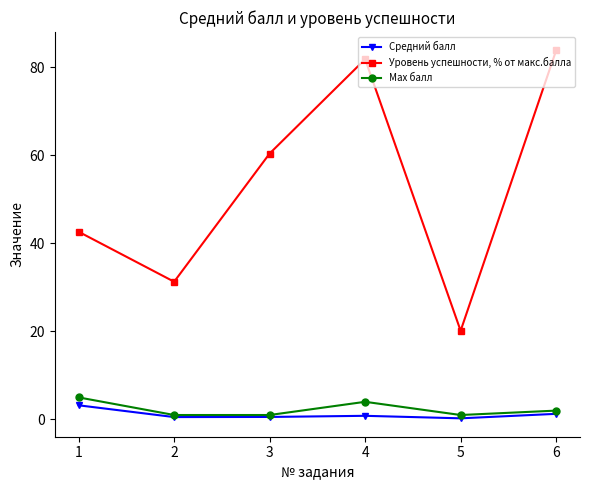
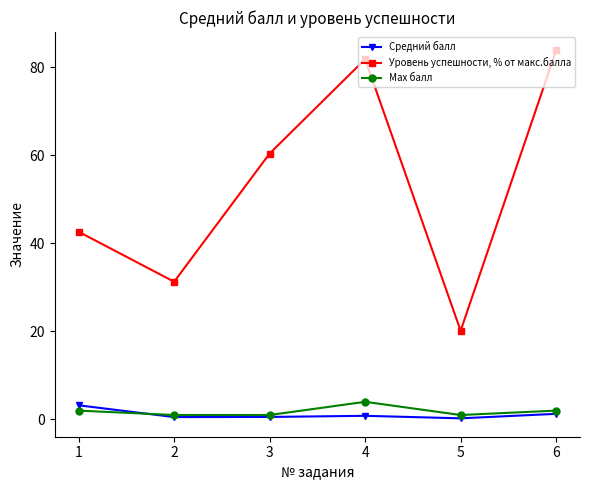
Max балл, 1: 5 -> 2
